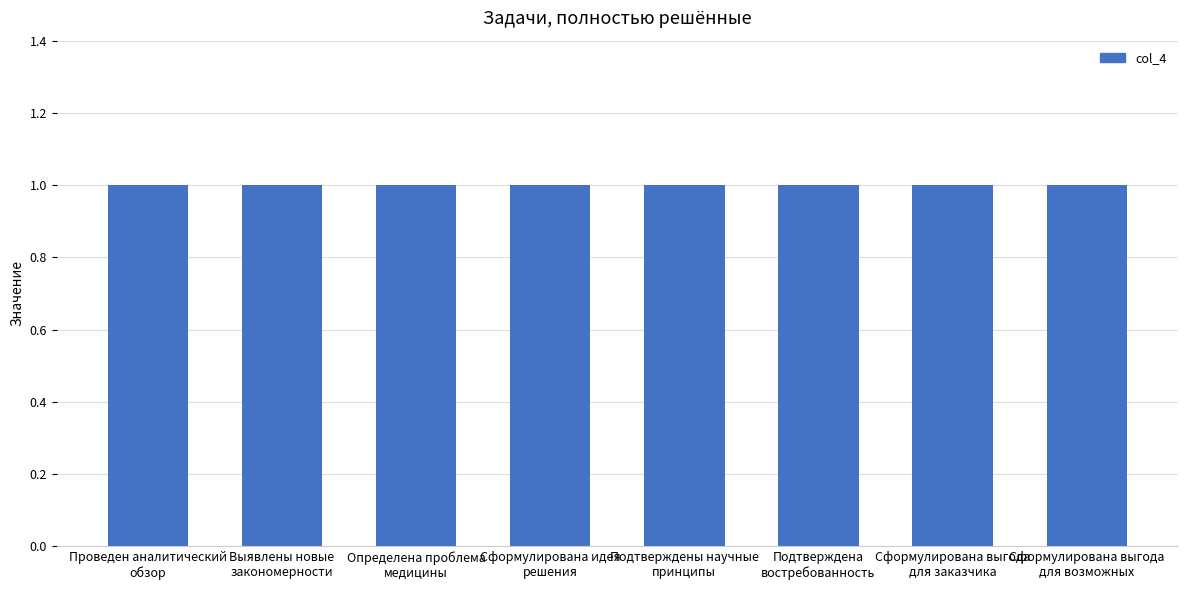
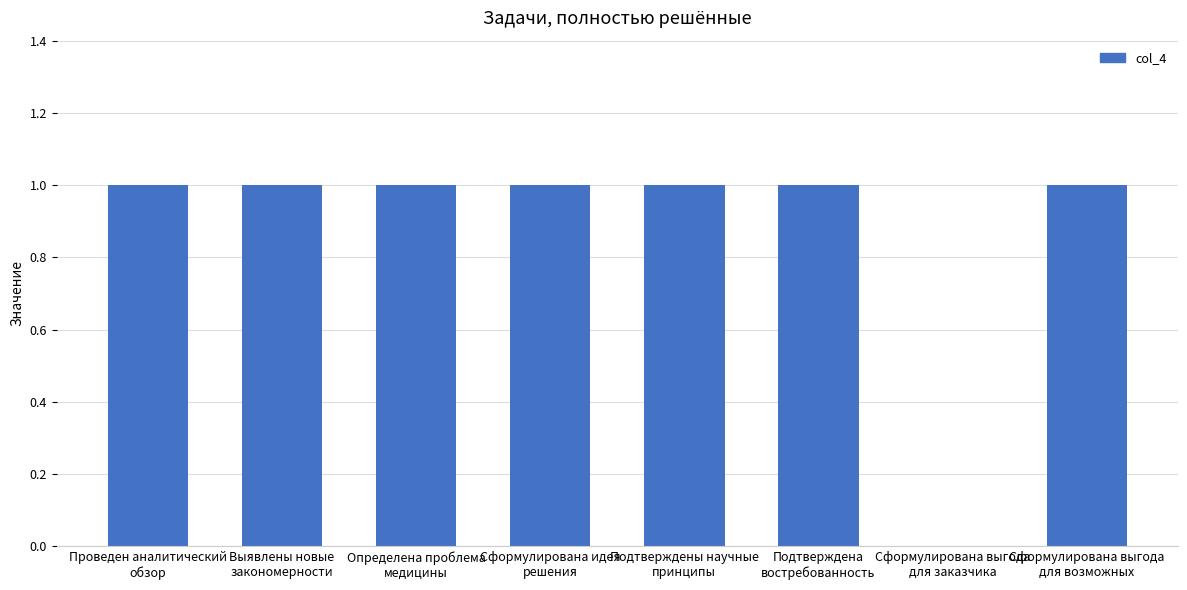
Сформулирована выгода для заказчика: 1 -> 0
